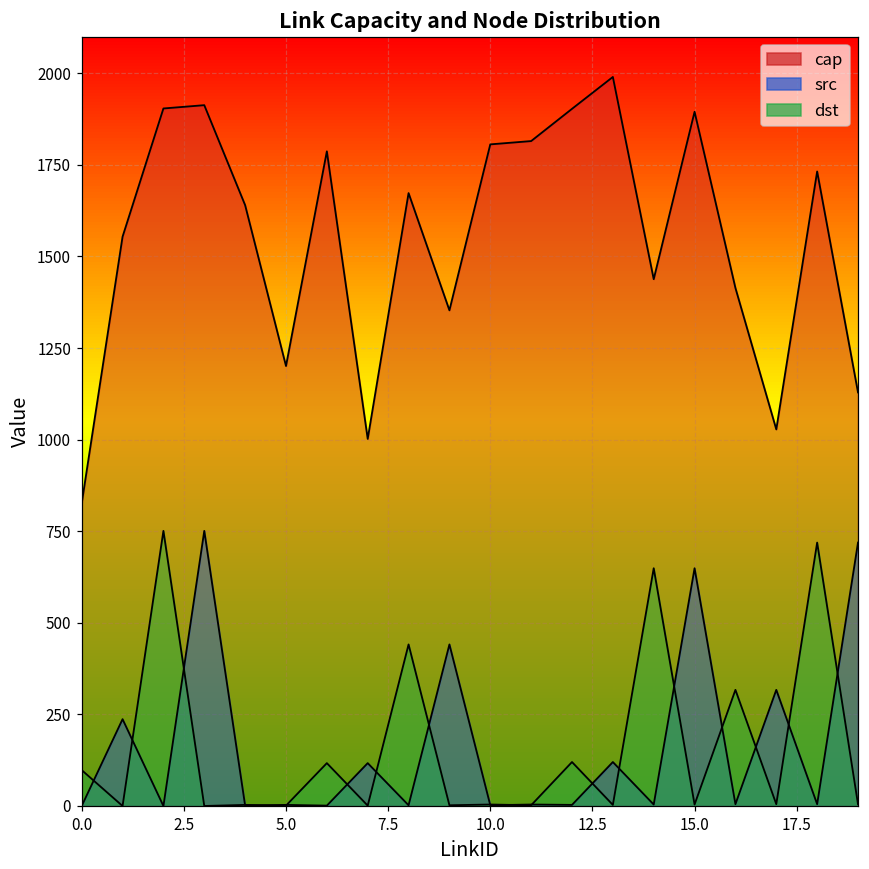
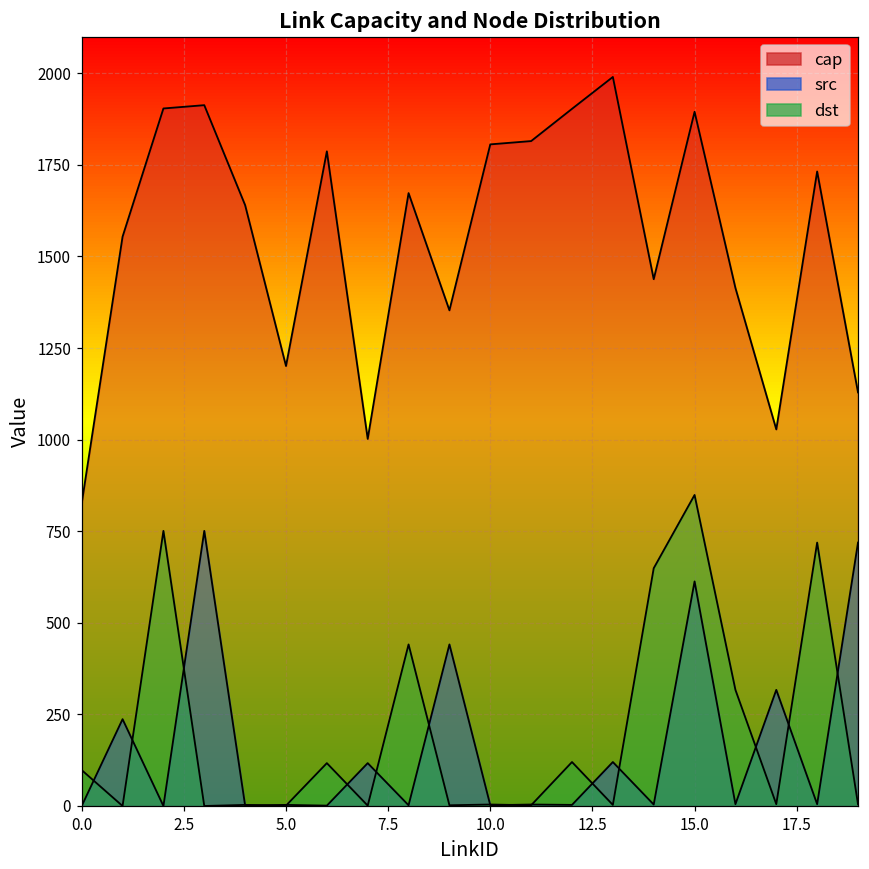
src, 15.0: 650 -> 610
dst, 15.0: 0 -> 850
